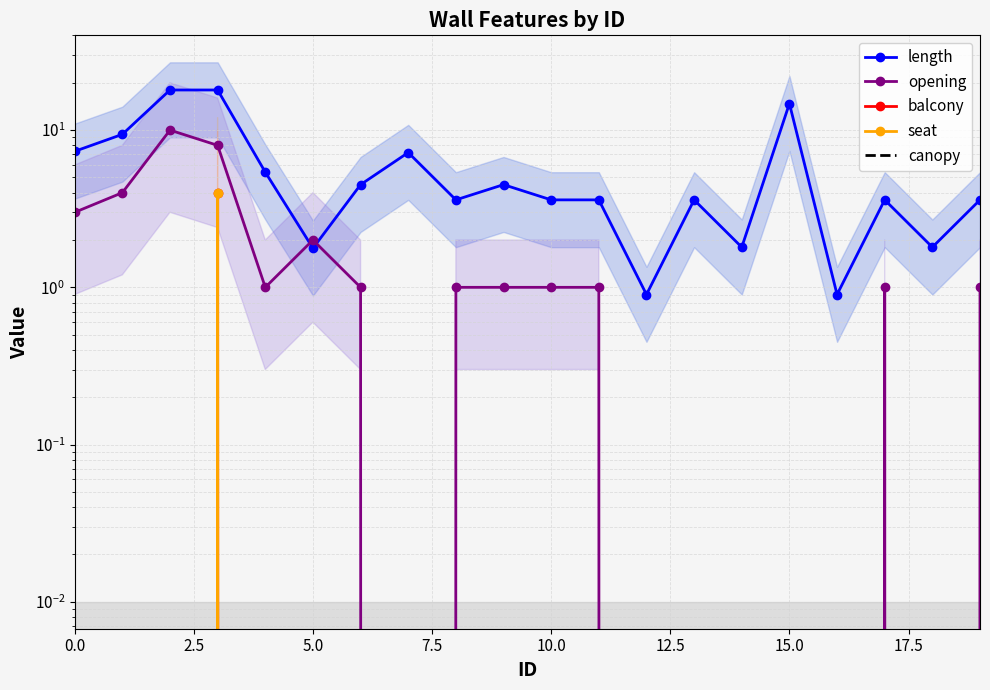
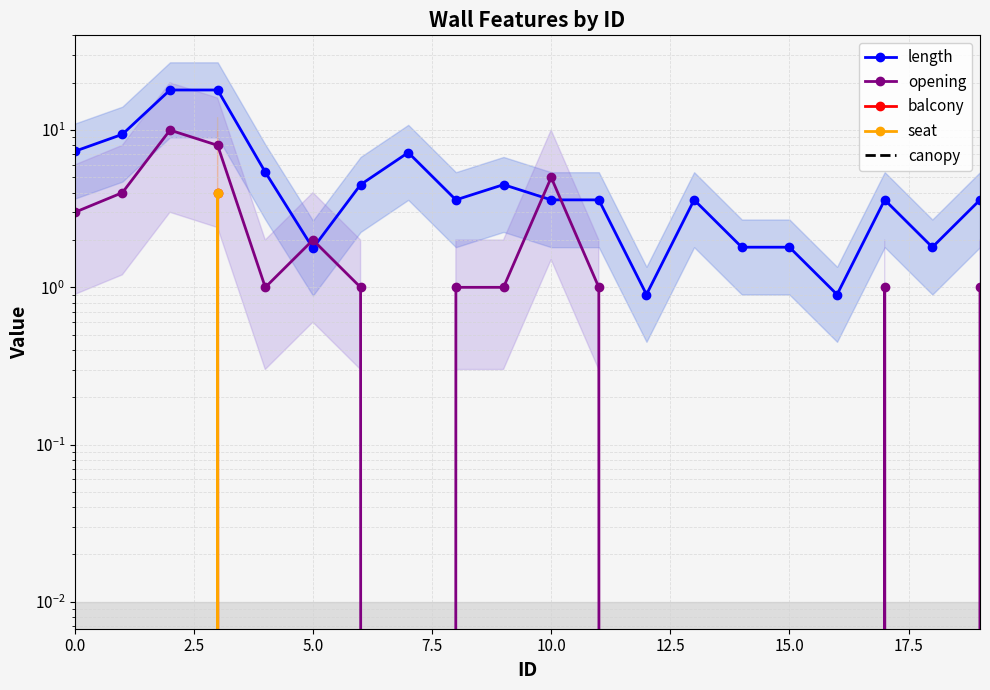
opening, 10.0: 1 -> 5
length, 15.0: 15 -> 1.8
